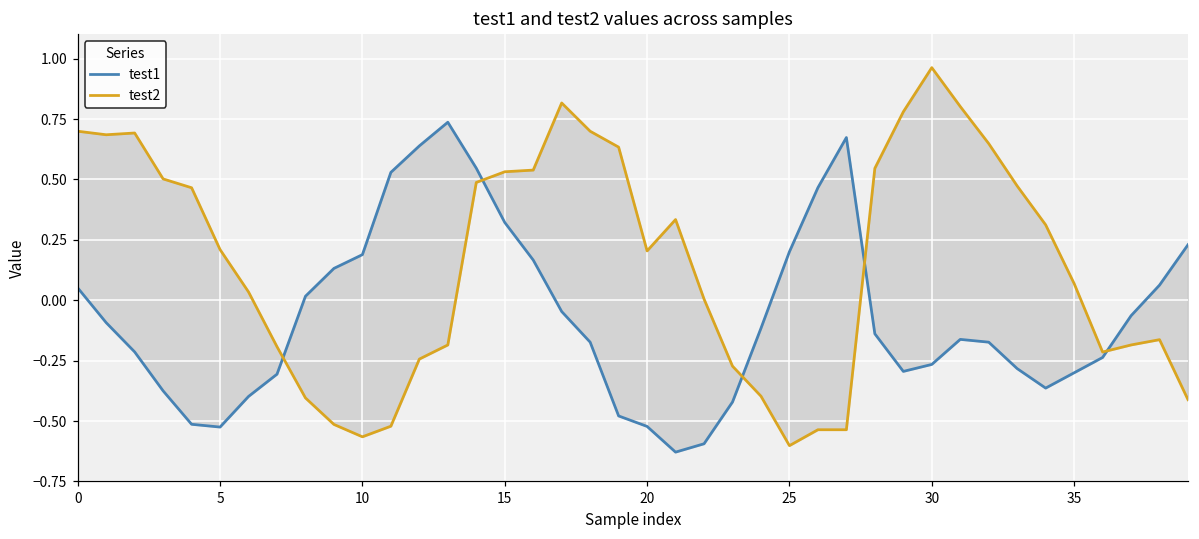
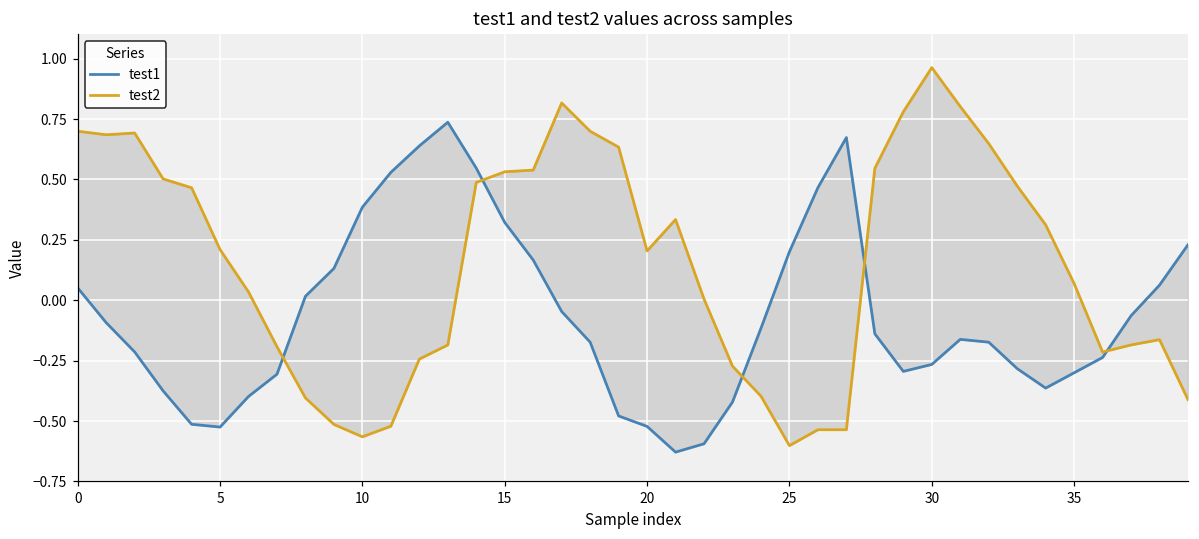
test1, 10: 0.19 -> 0.39
